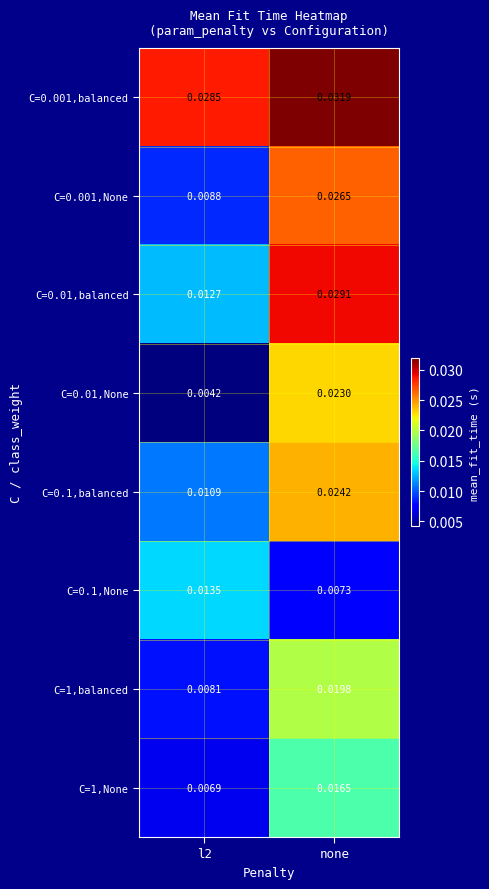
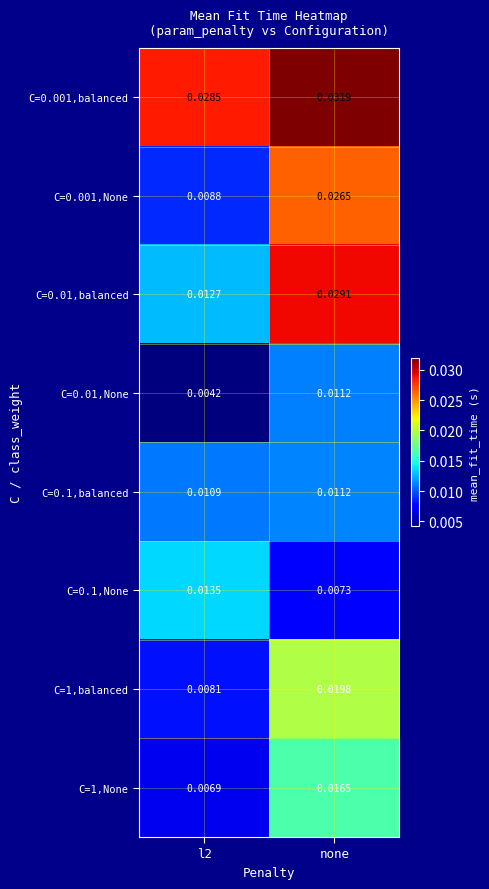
C=0.01,None, none: 0.0230 -> 0.0112
C=0.1,balanced, none: 0.0242 -> 0.0112
